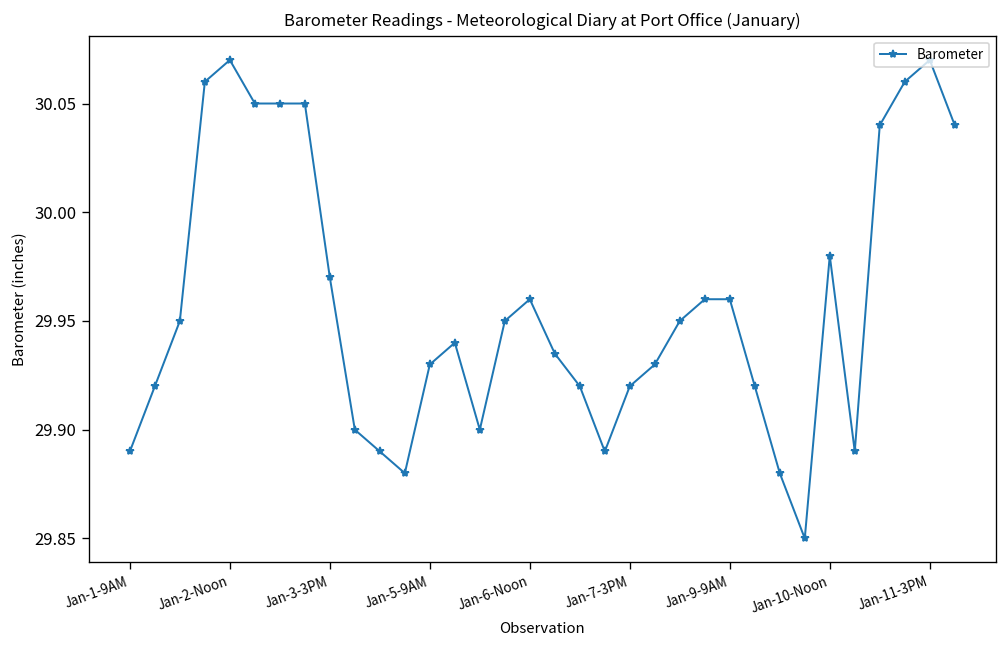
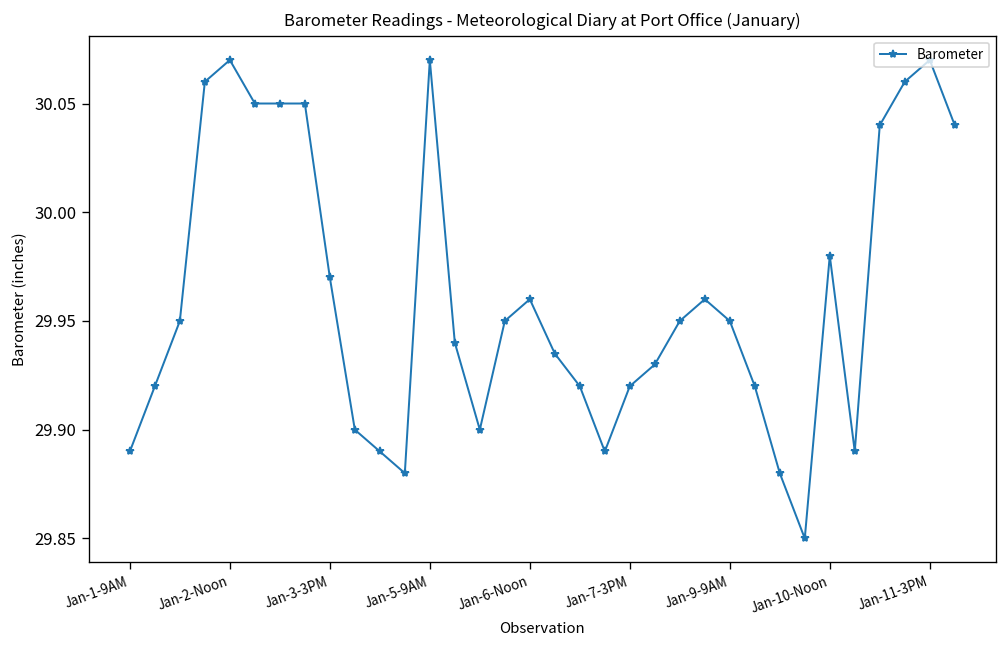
Jan-5-9AM: 29.93 -> 30.07
Jan-9-9AM: 29.96 -> 29.95
